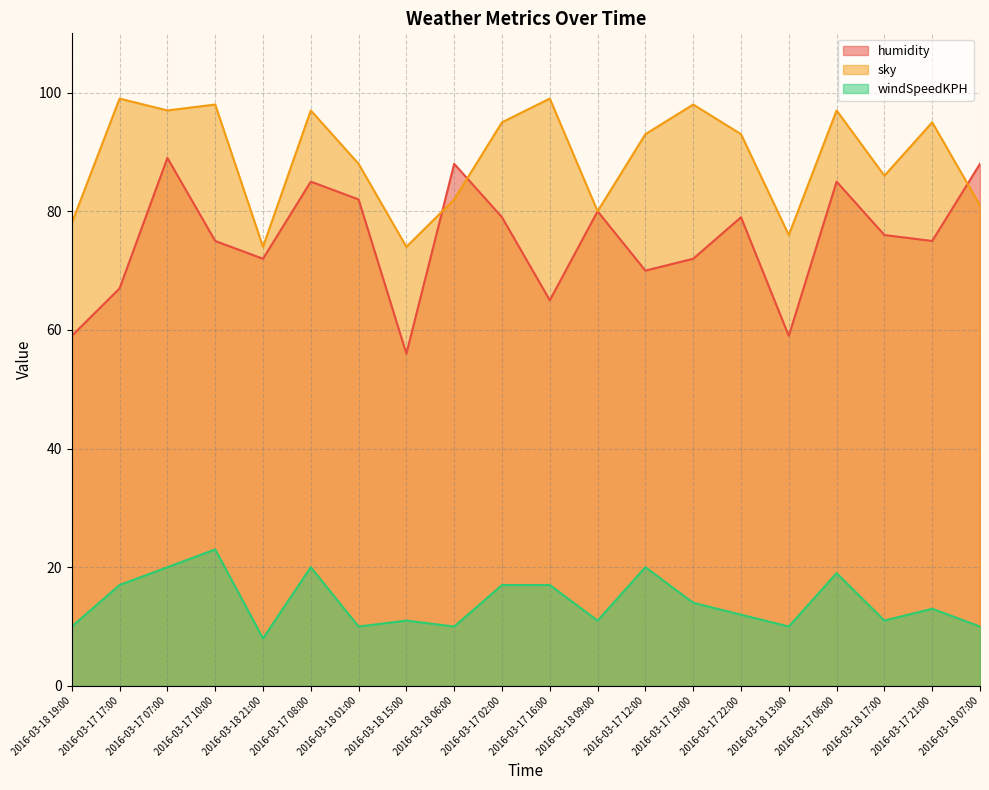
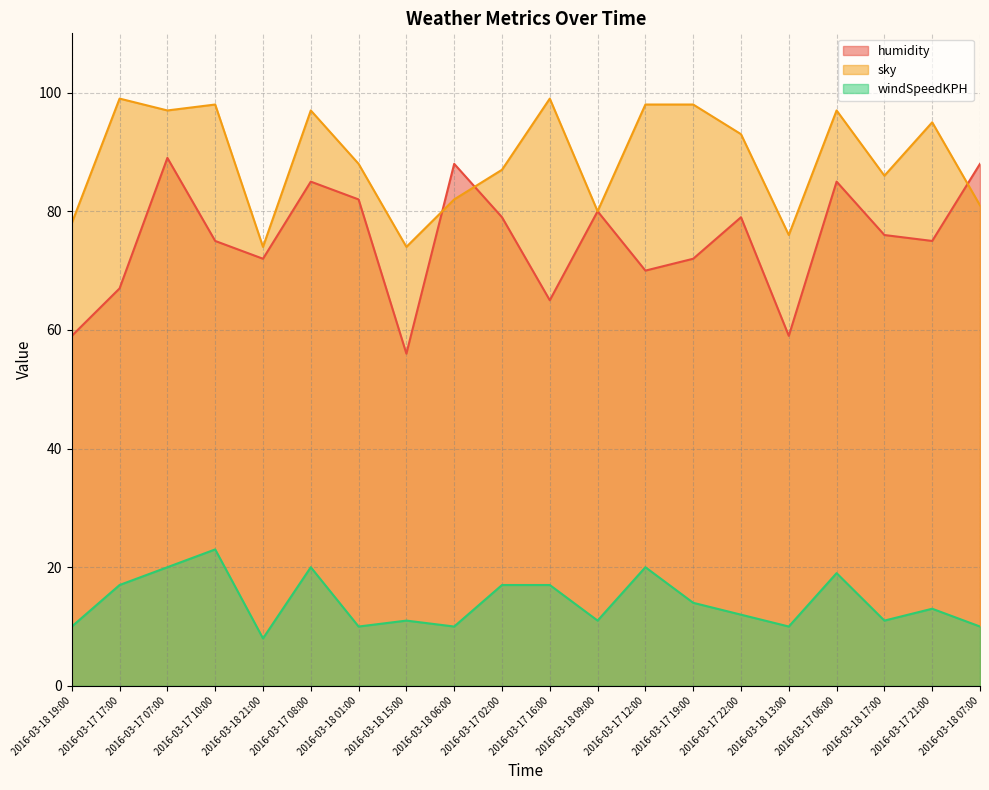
sky, 2016-03-17 02:00: 95 -> 87
sky, 2016-03-17 12:00: 93 -> 98
